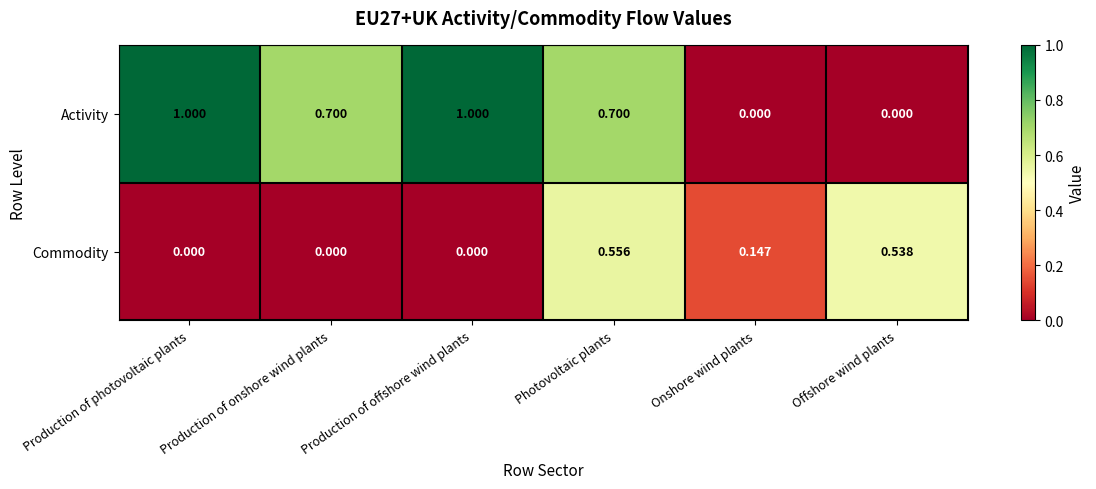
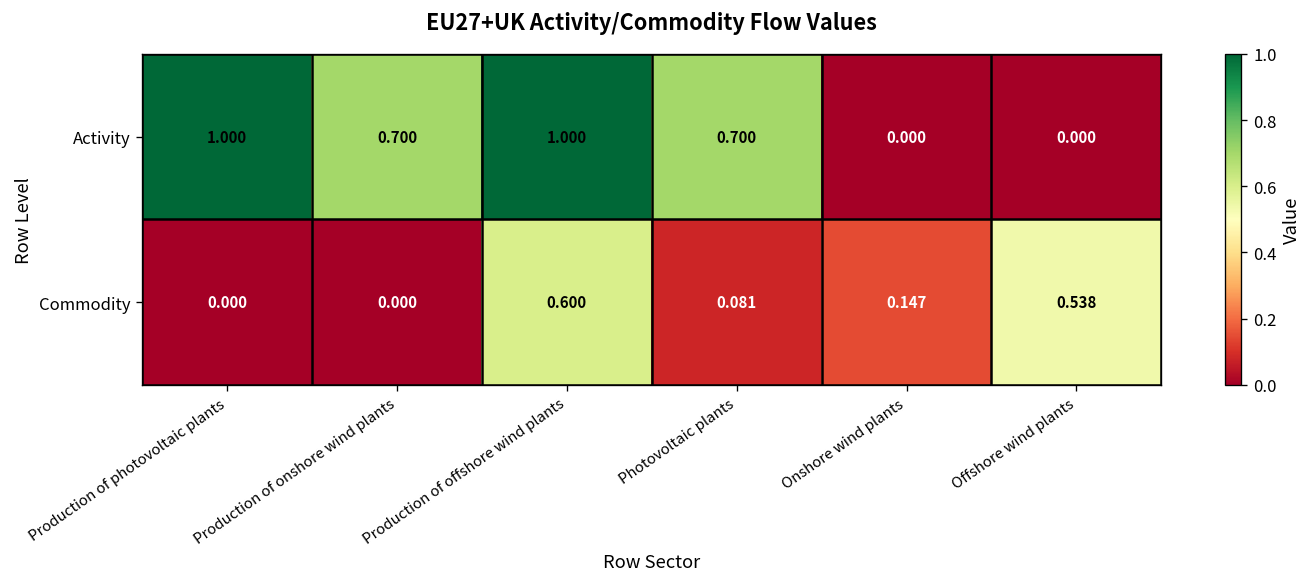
Commodity, Production of offshore wind plants: 0.000 -> 0.600
Commodity, Photovoltaic plants: 0.556 -> 0.081
